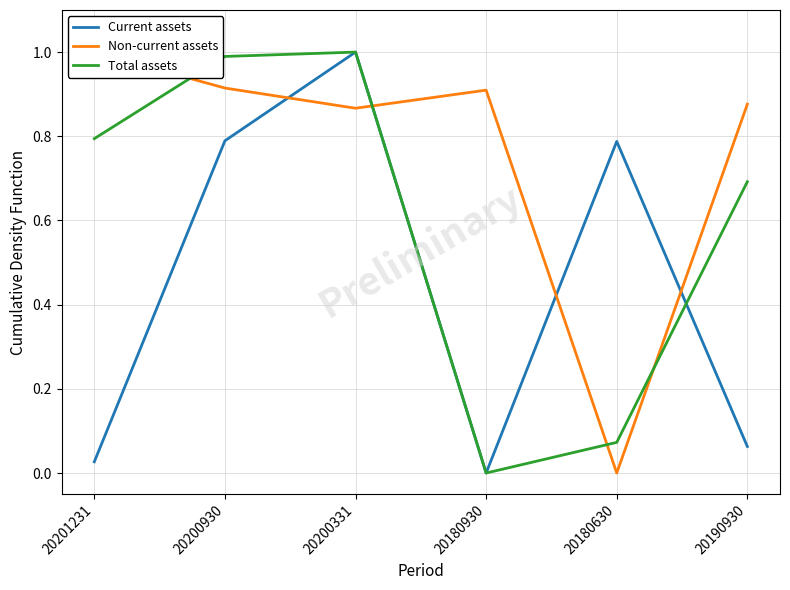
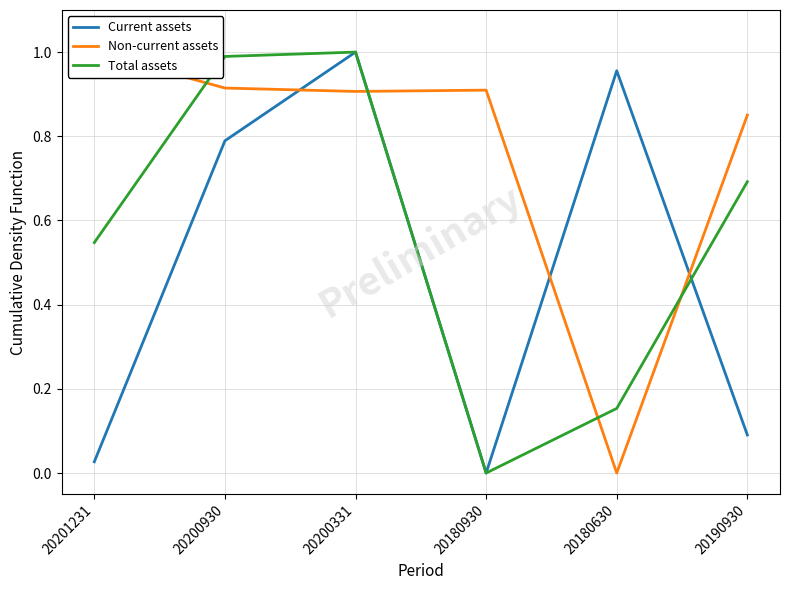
Total assets, 20201231: 0.79 -> 0.55
Non-current assets, 20200331: 0.87 -> 0.91
Current assets, 20180630: 0.79 -> 0.96
Total assets, 20180630: 0.07 -> 0.15
Current assets, 20190930: 0.06 -> 0.09
Non-current assets, 20190930: 0.88 -> 0.85
